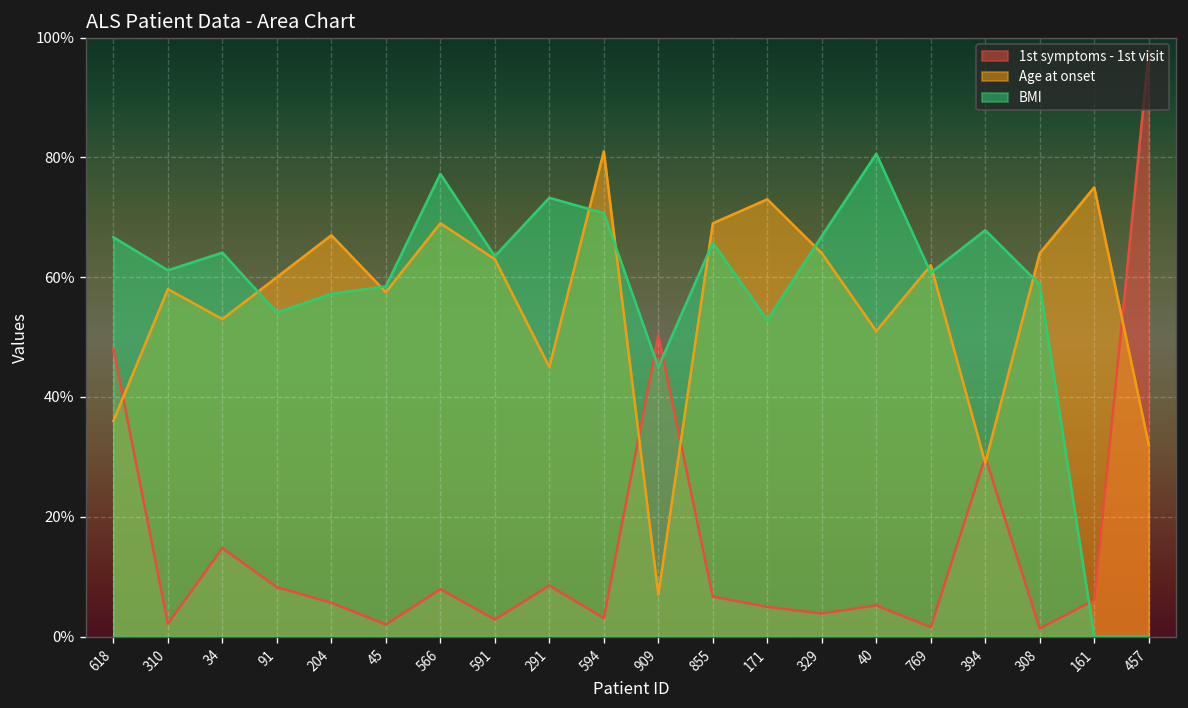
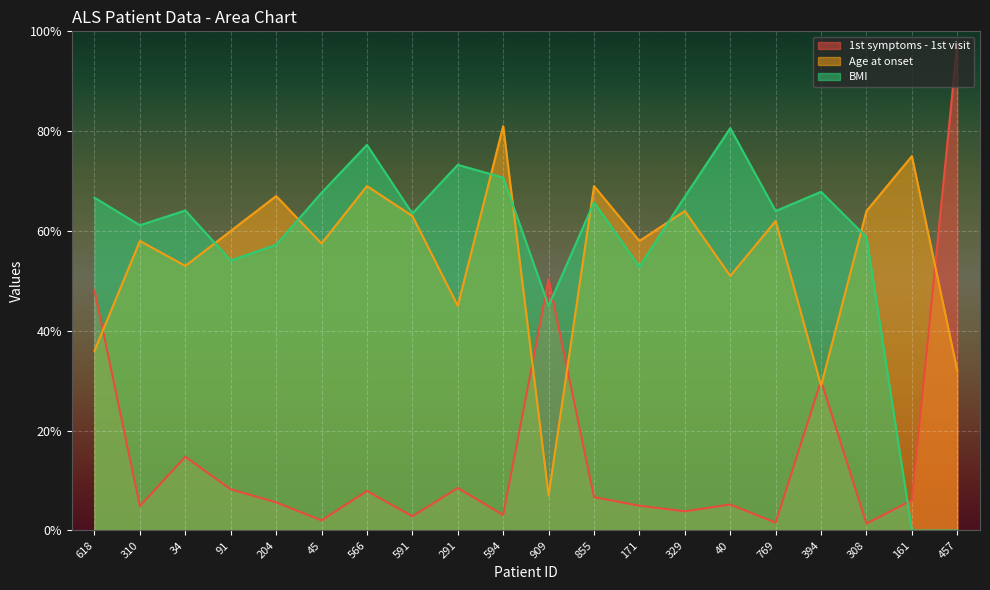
1st symptoms - 1st visit, 310: 2% -> 5%
BMI, 45: 58% -> 68%
Age at onset, 171: 73% -> 58%
BMI, 769: 61% -> 64%
